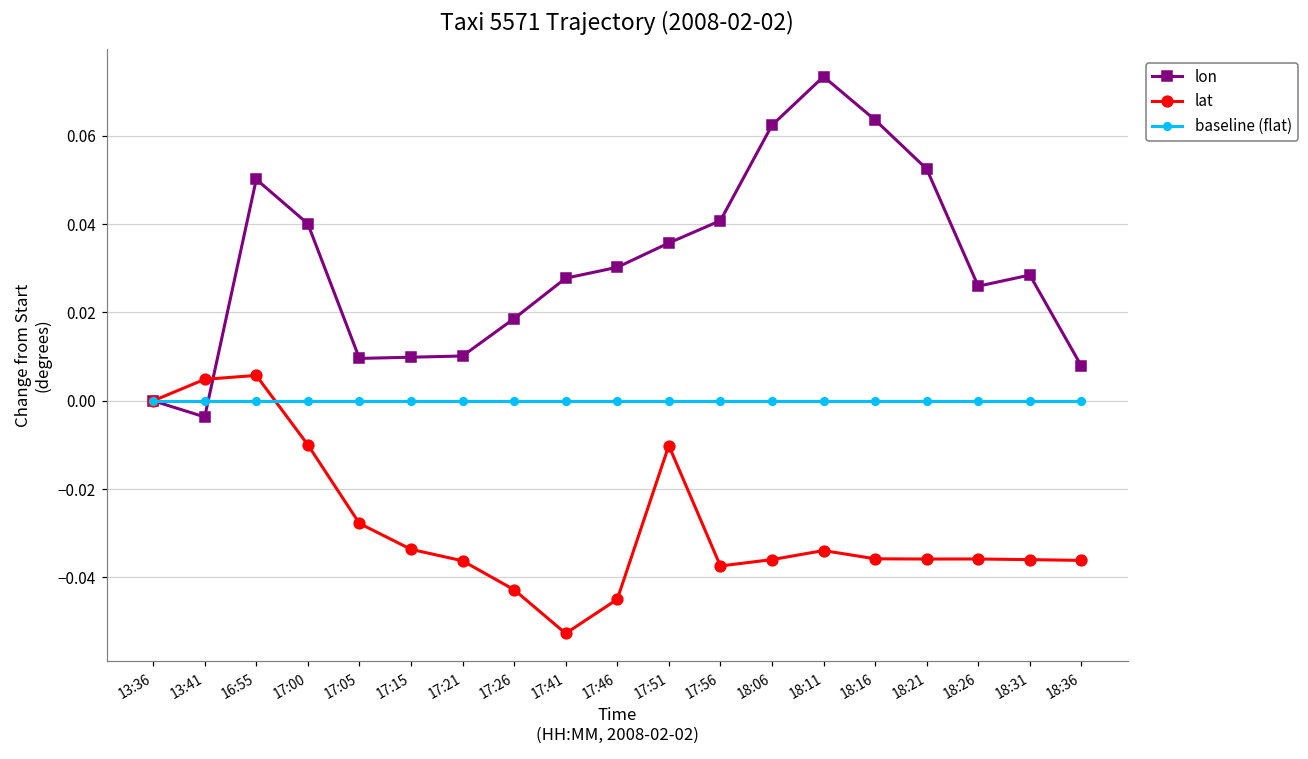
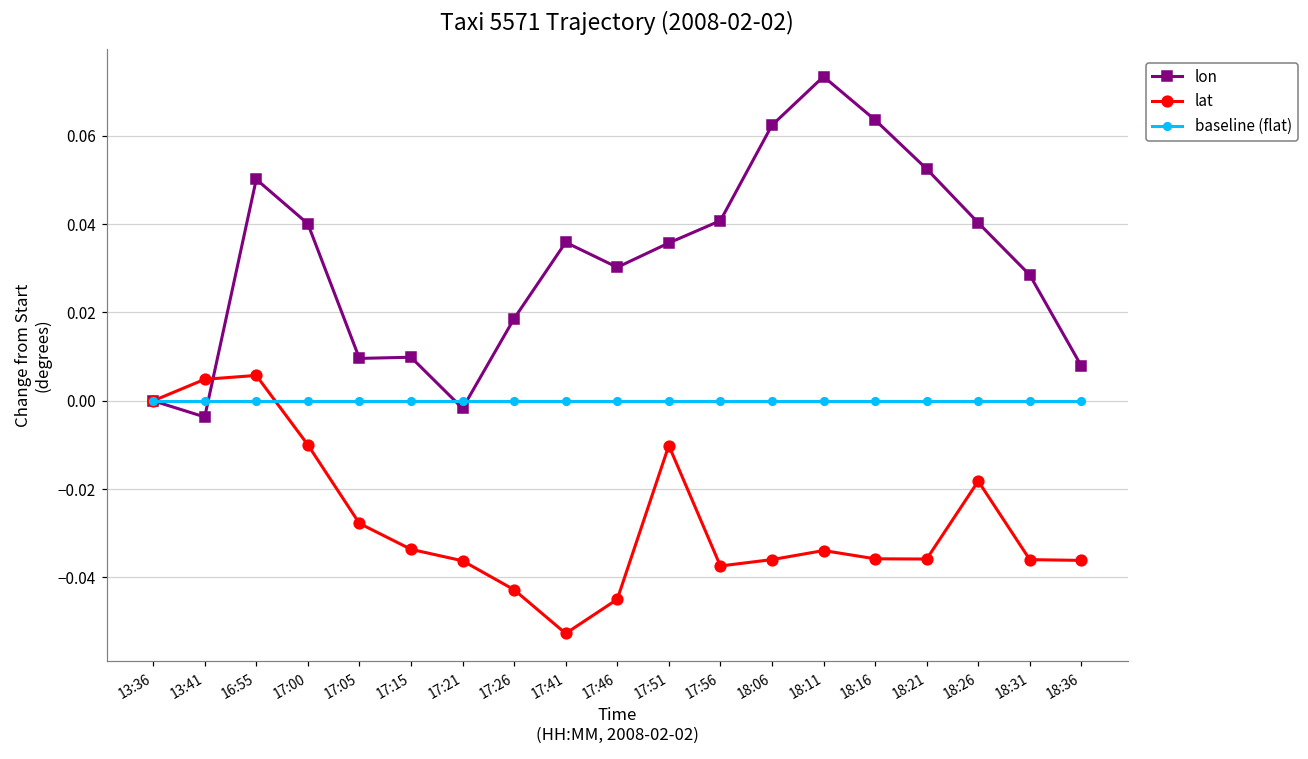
lon, 17:21: 0.010 -> -0.002
lon, 17:41: 0.028 -> 0.036
lon, 18:26: 0.026 -> 0.040
lat, 18:26: -0.036 -> -0.018
